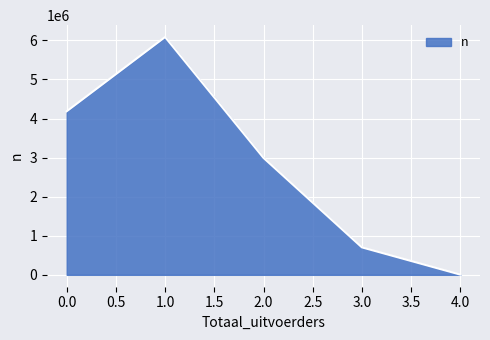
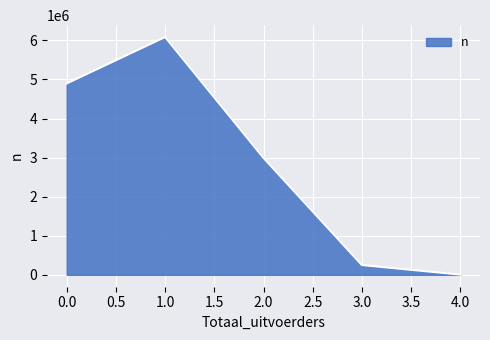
0.0: 4200000 -> 4900000
3.0: 700000 -> 300000
